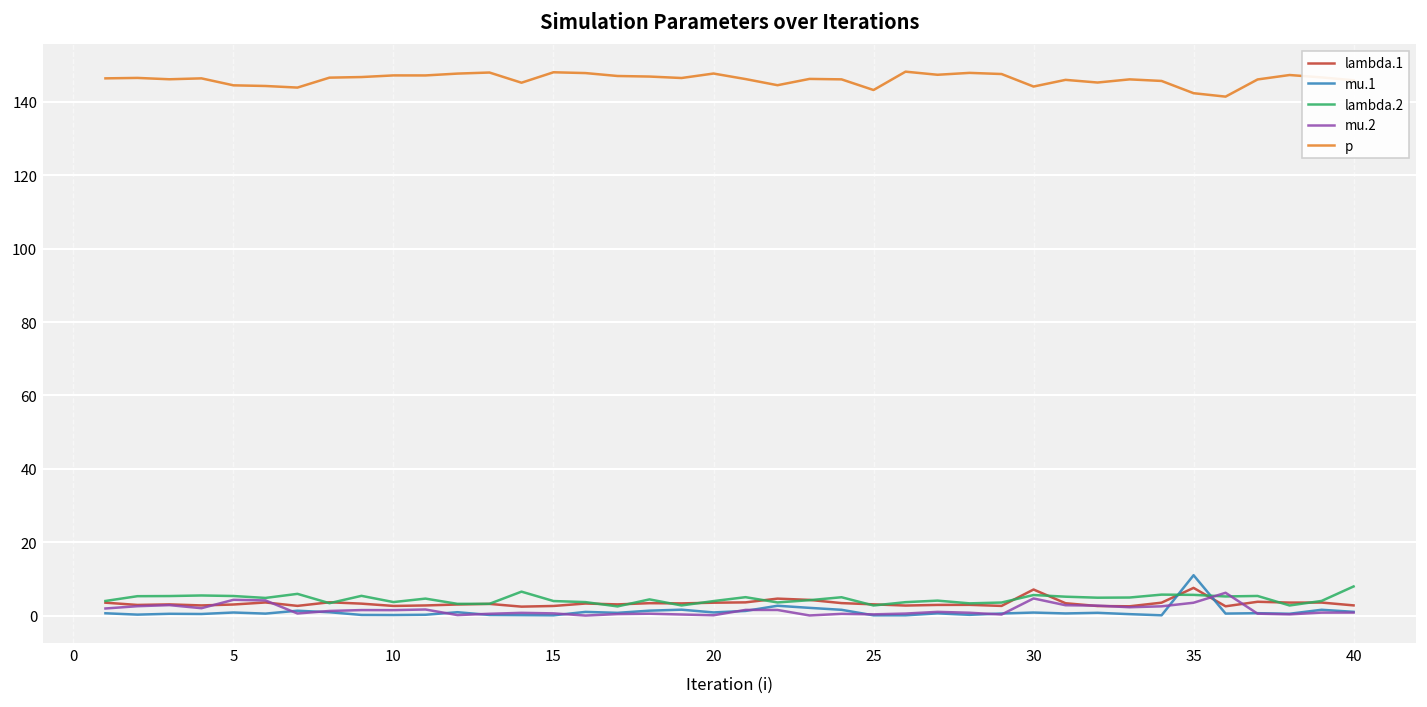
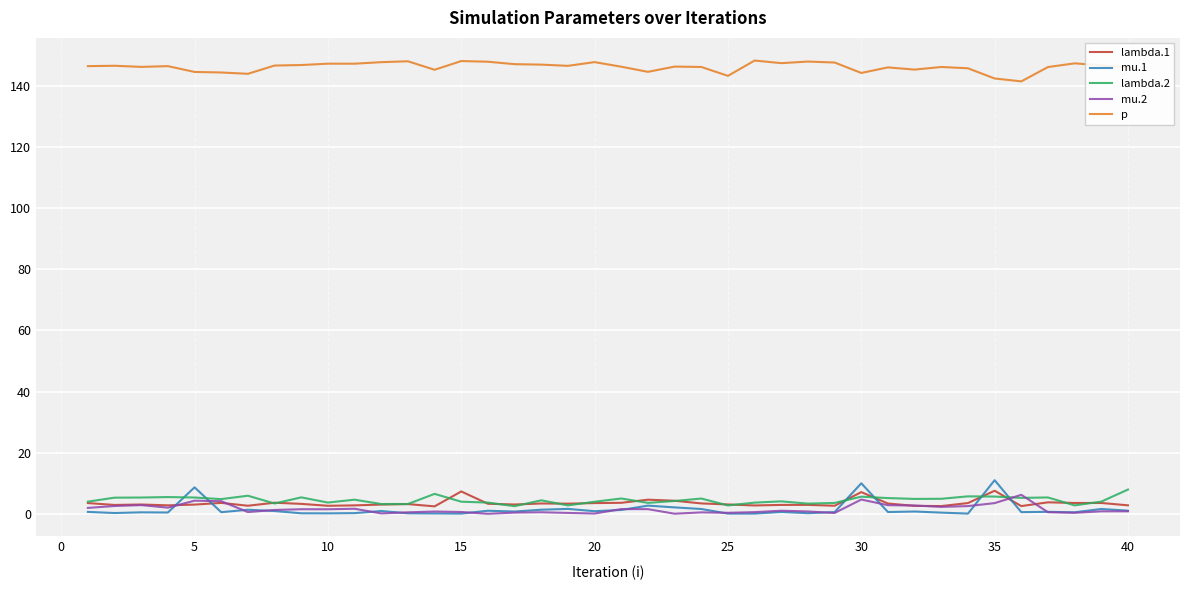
mu.1, 5: 1 -> 9
lambda.1, 15: 3 -> 7
mu.1, 30: 1 -> 10
